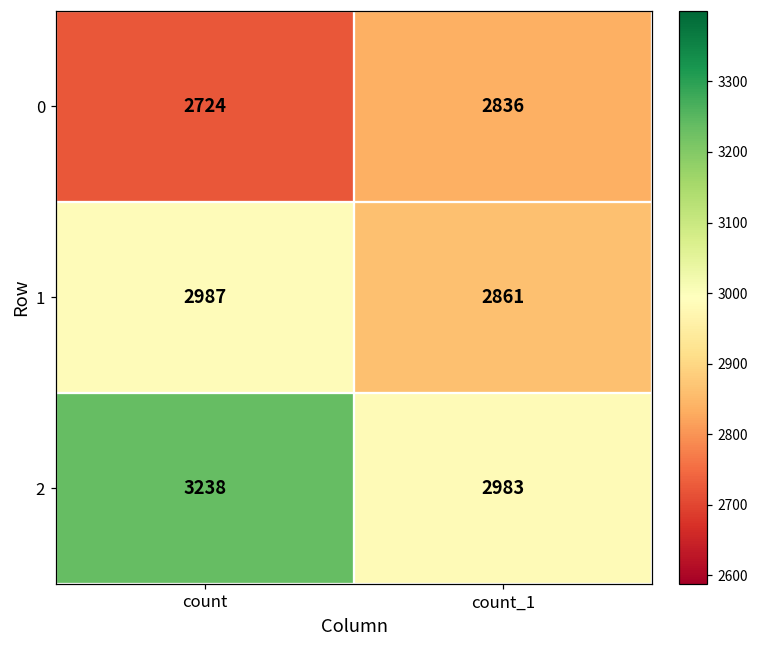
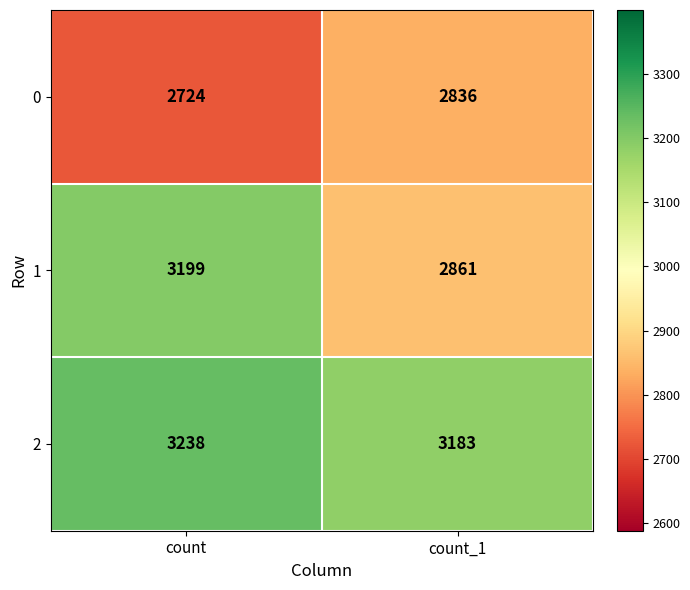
1, count: 2987 -> 3199
2, count_1: 2983 -> 3183
